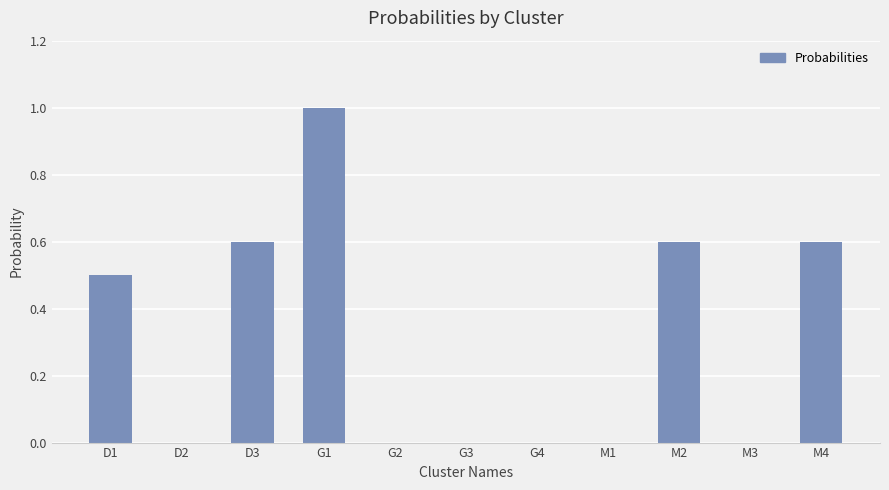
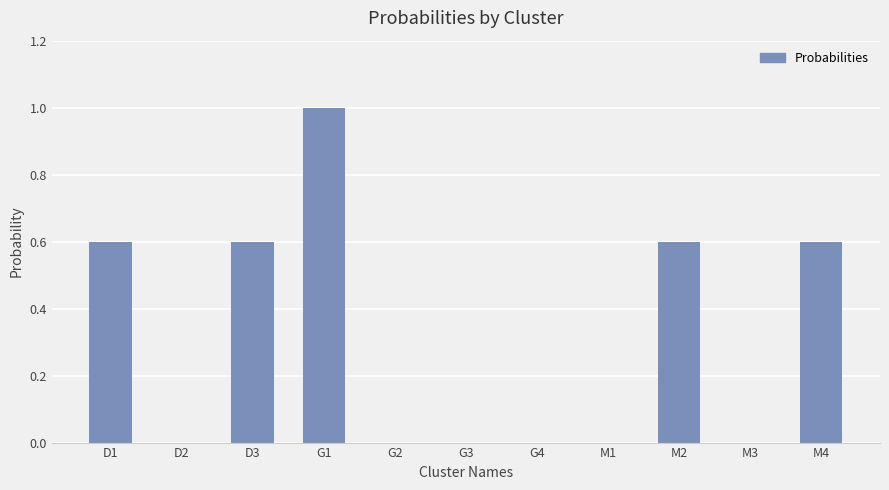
D1: 0.5 -> 0.6
